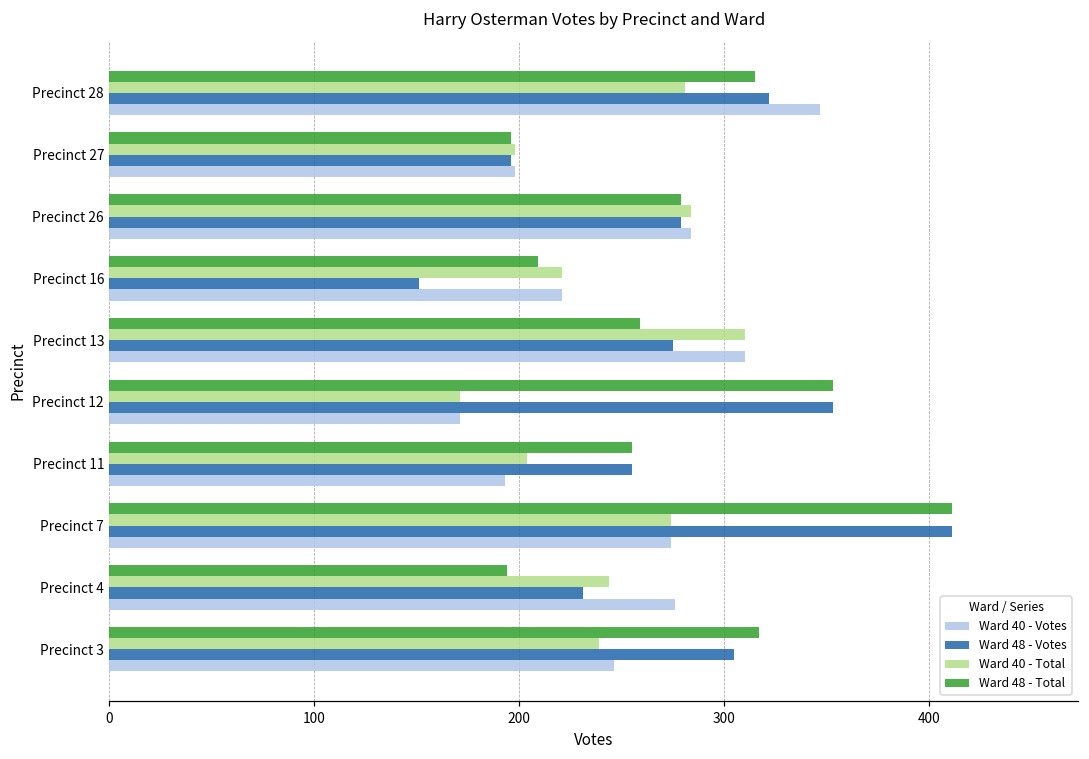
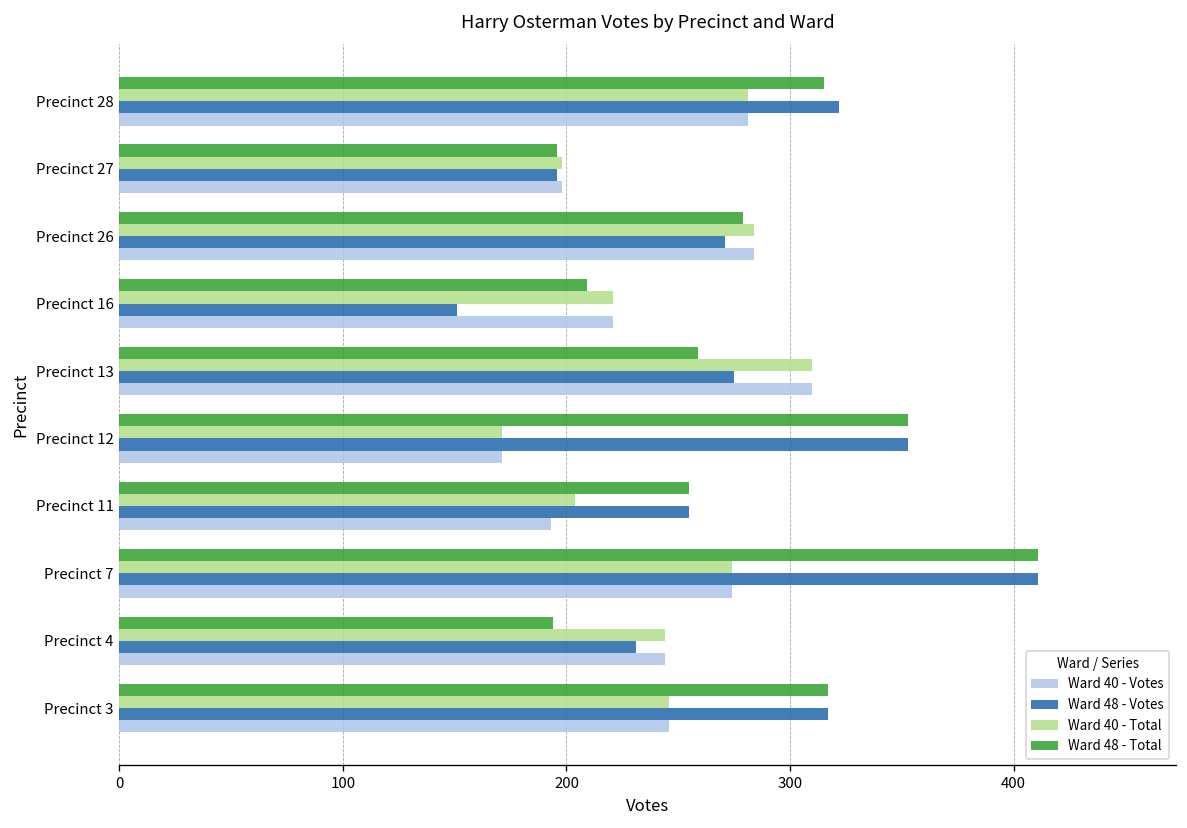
Ward 40 - Votes, Precinct 28: 347 -> 281
Ward 48 - Votes, Precinct 26: 279 -> 271
Ward 40 - Votes, Precinct 4: 276 -> 244
Ward 40 - Total, Precinct 3: 239 -> 246
Ward 48 - Votes, Precinct 3: 305 -> 317
